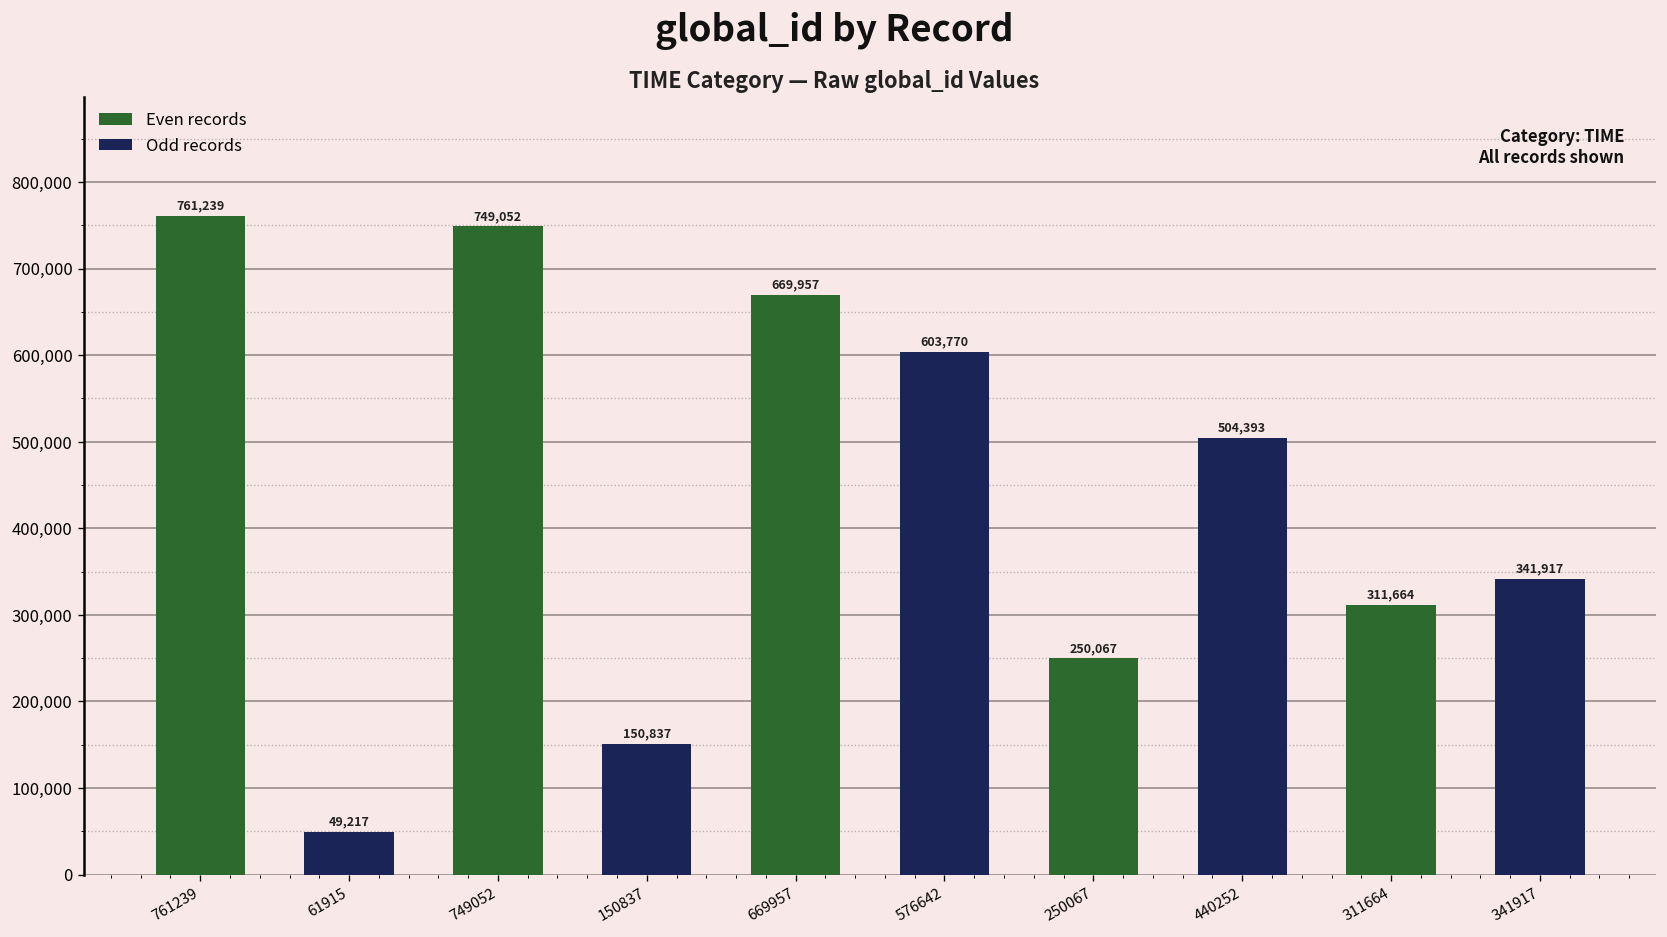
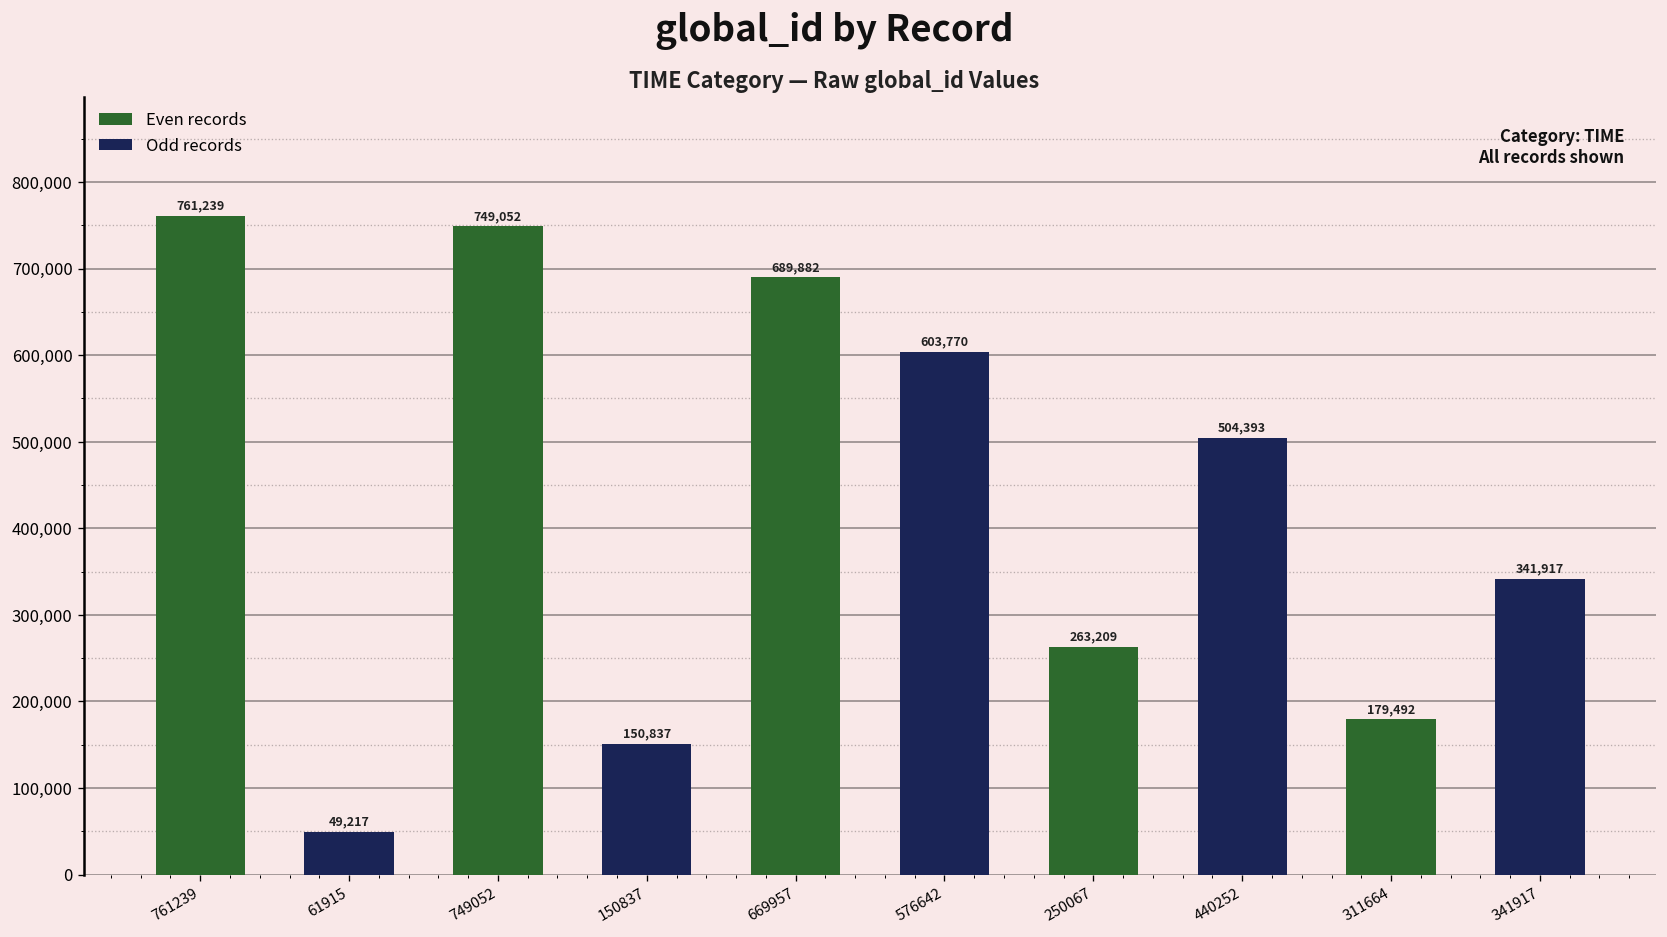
Even records, 669957: 669,957 -> 689,882
Even records, 250067: 250,067 -> 263,209
Even records, 311664: 311,664 -> 179,492
